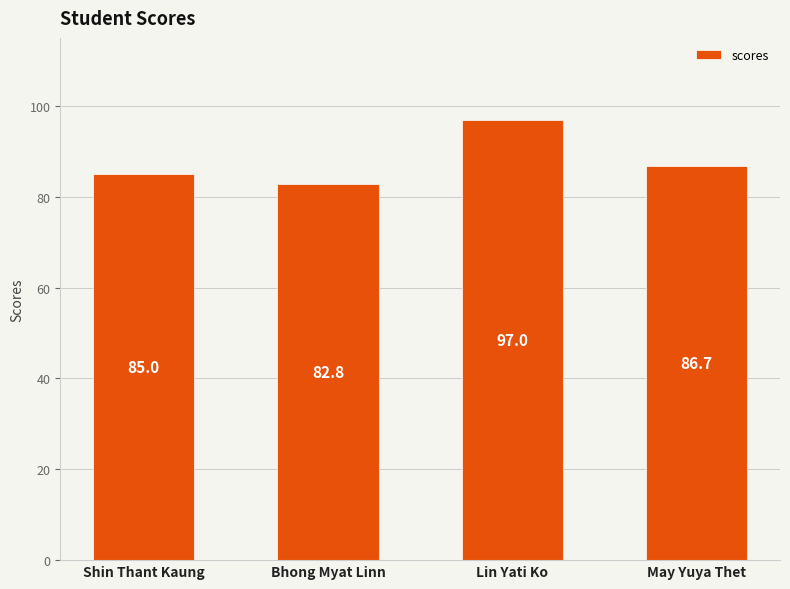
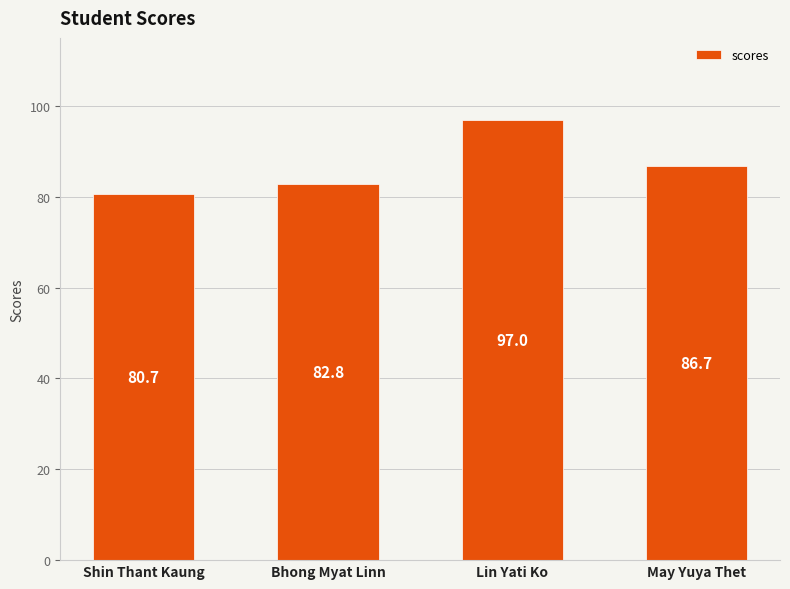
Shin Thant Kaung: 85.0 -> 80.7
